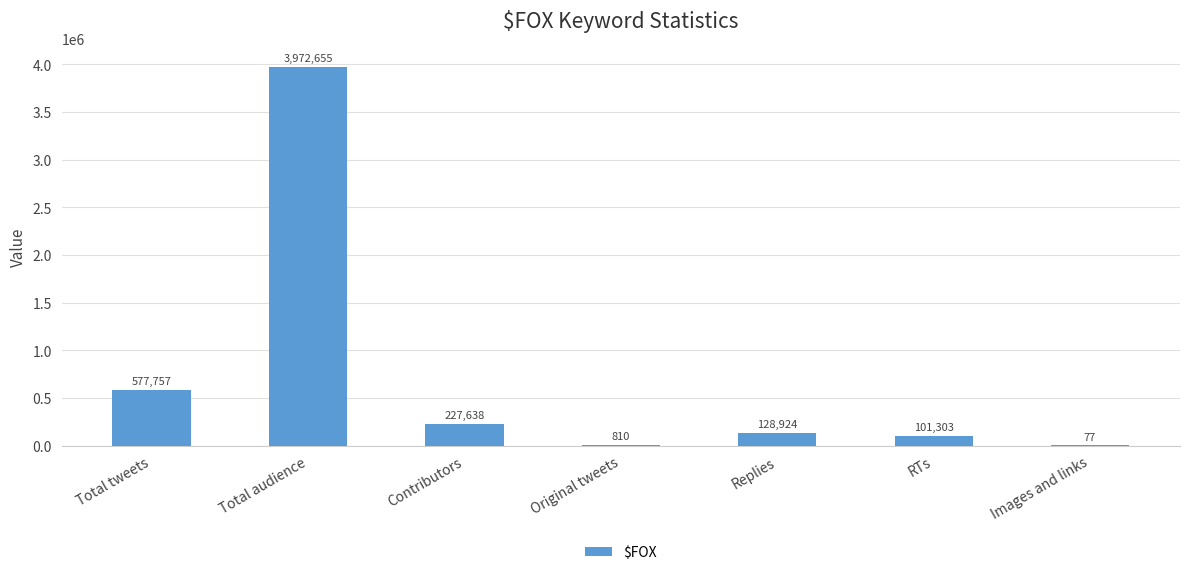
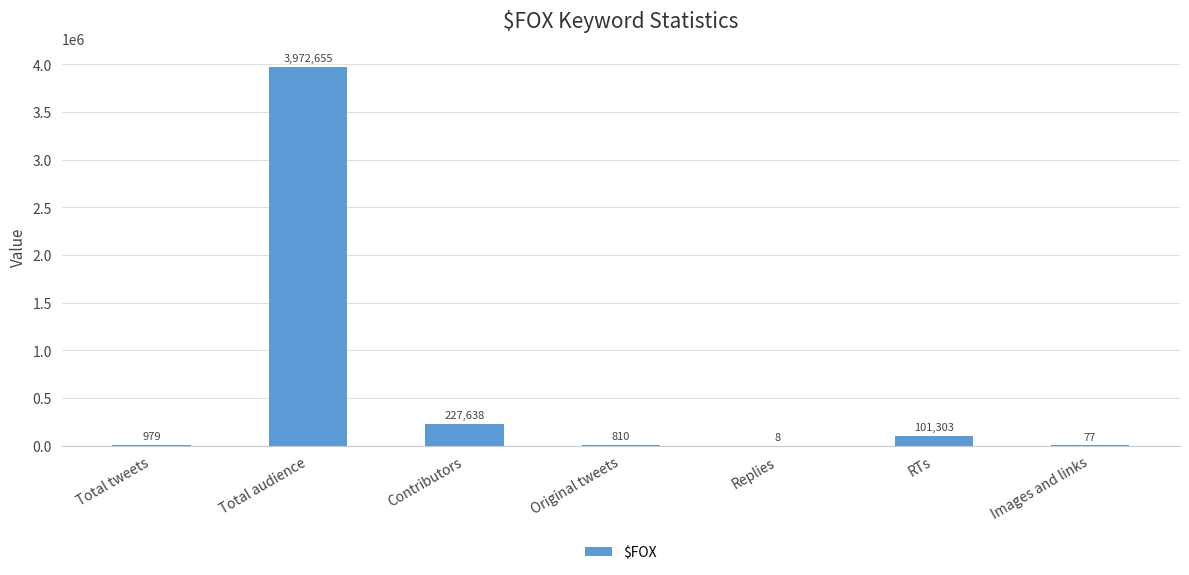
Total tweets: 577,757 -> 979
Replies: 128,924 -> 8
